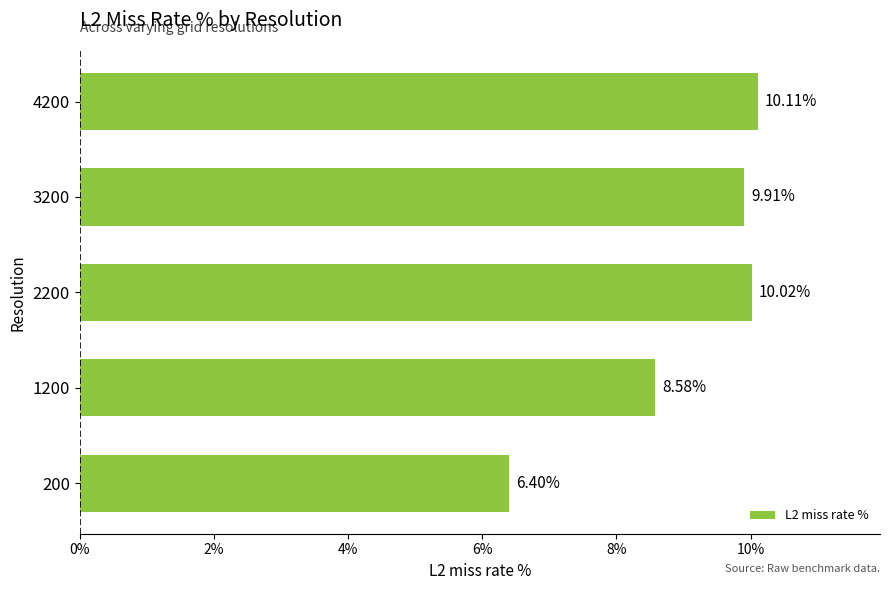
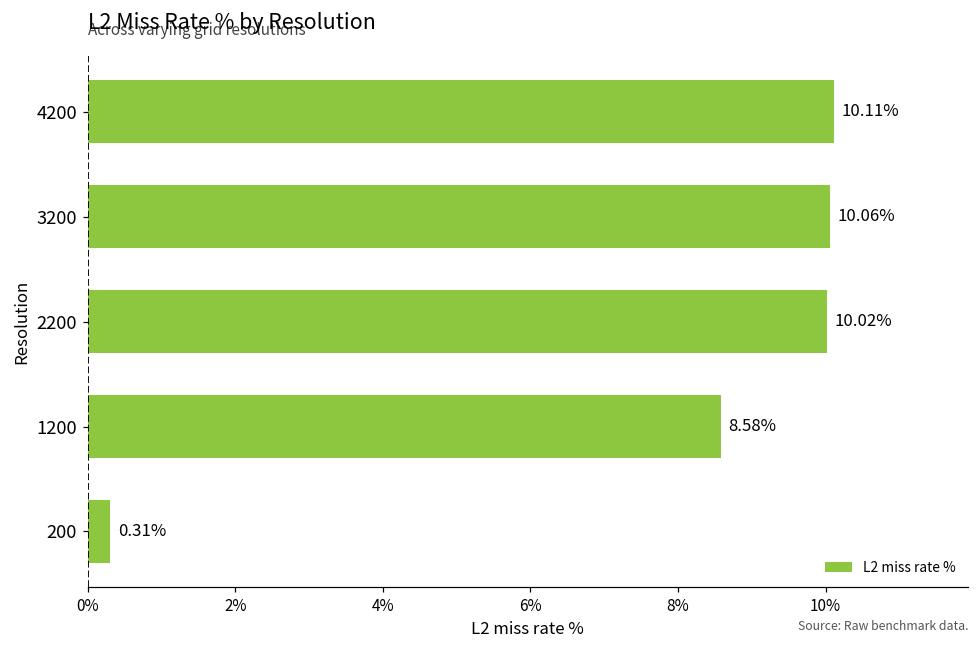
3200: 9.91% -> 10.06%
200: 6.40% -> 0.31%
